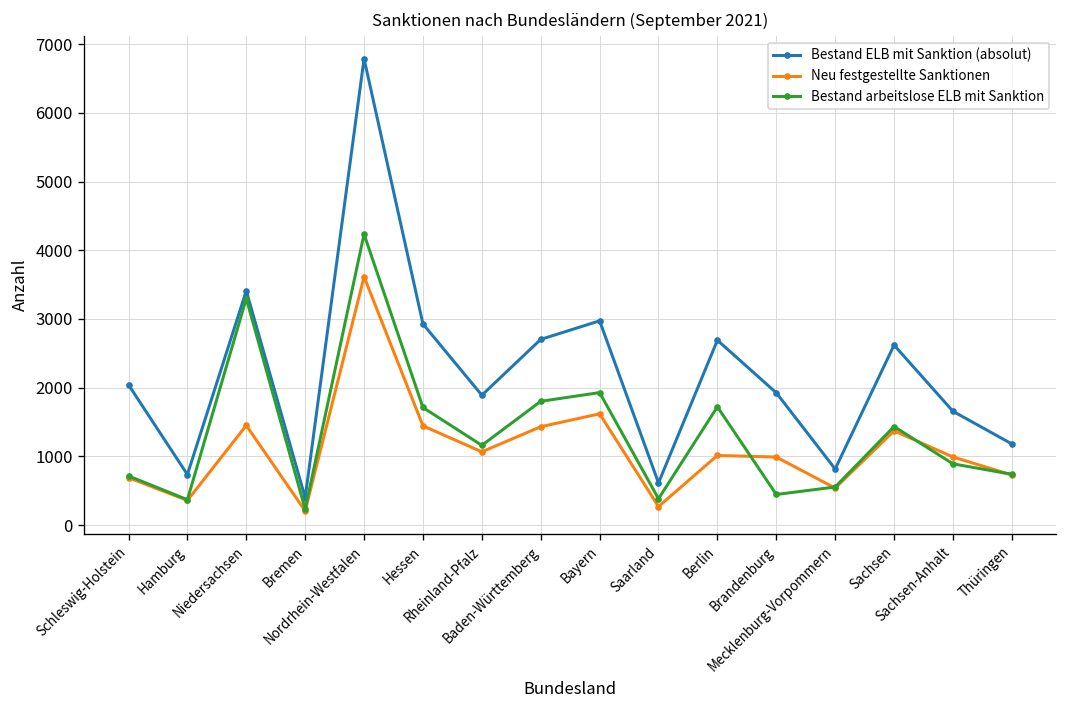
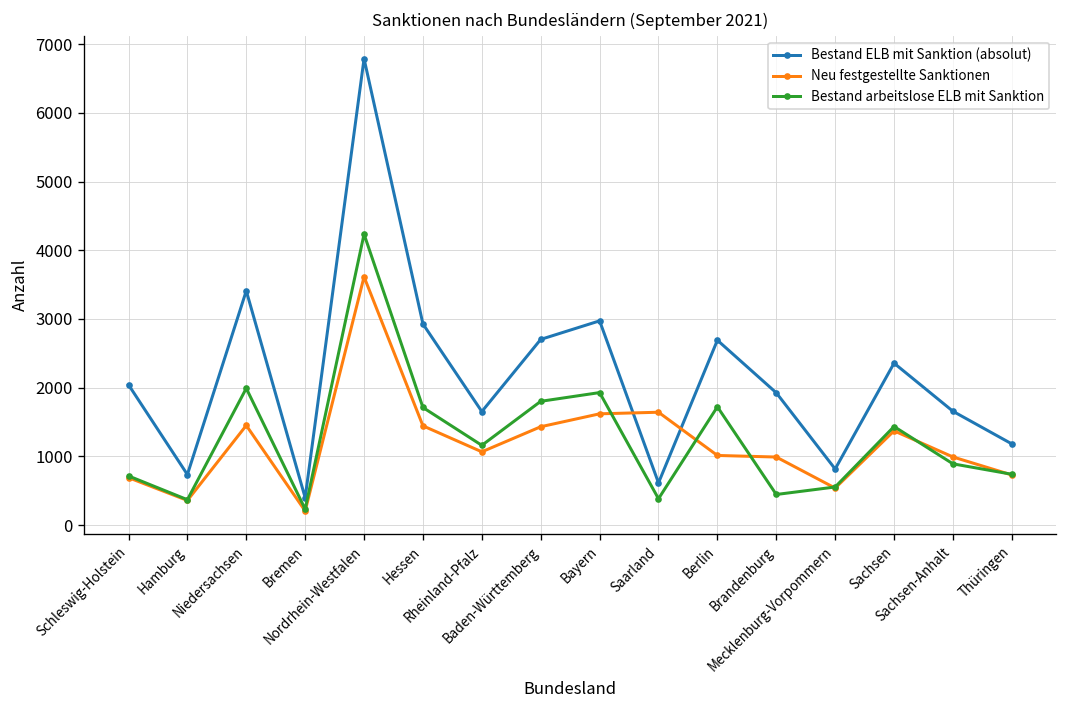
Bestand arbeitslose ELB mit Sanktion, Niedersachsen: 3300 -> 2000
Bestand ELB mit Sanktion (absolut), Rheinland-Pfalz: 1900 -> 1700
Neu festgestellte Sanktionen, Saarland: 300 -> 1600
Bestand ELB mit Sanktion (absolut), Sachsen: 2600 -> 2400
